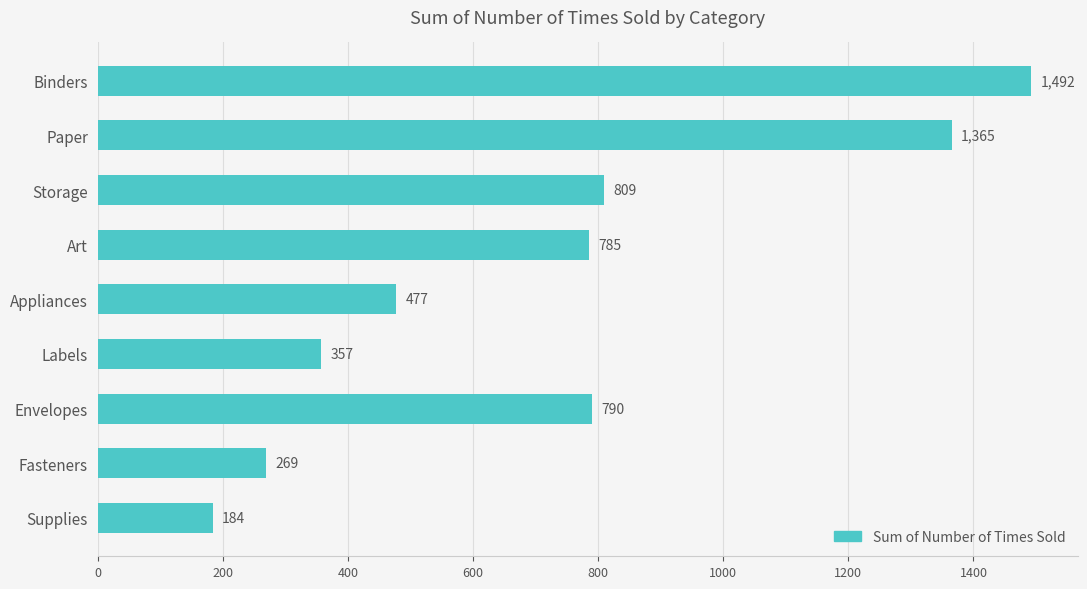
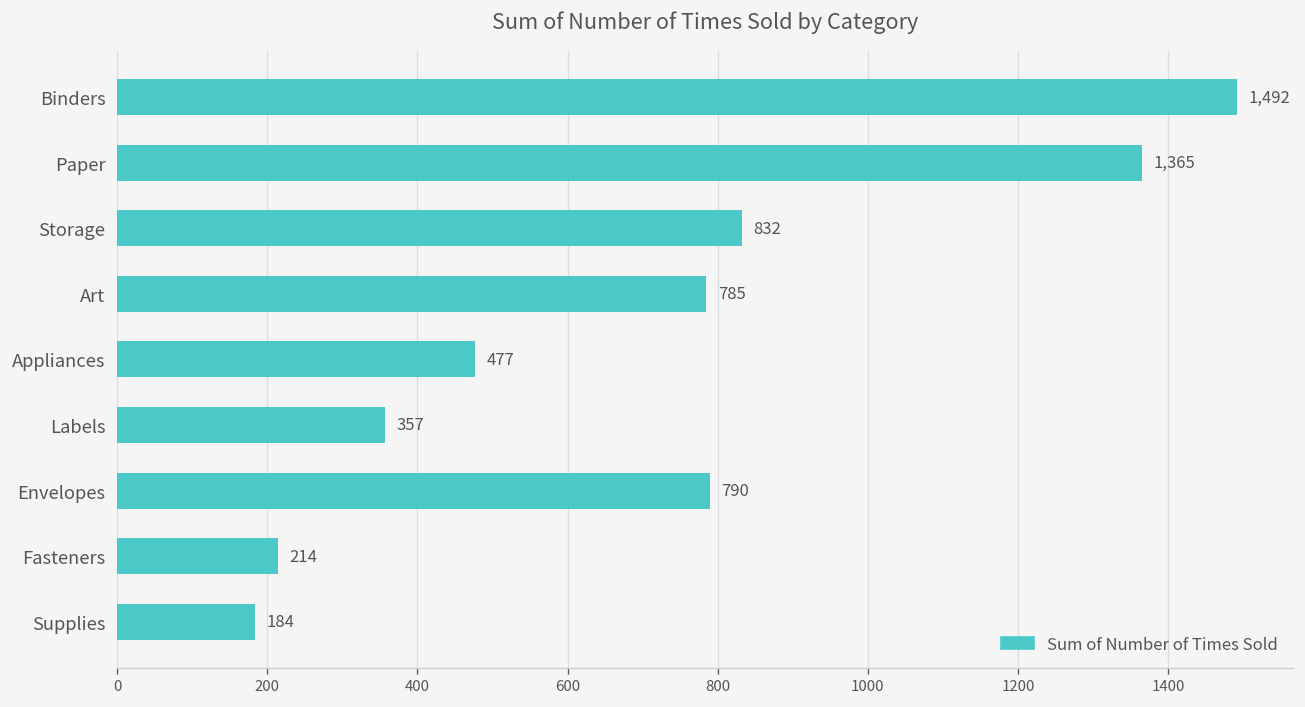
Storage: 809 -> 832
Fasteners: 269 -> 214
